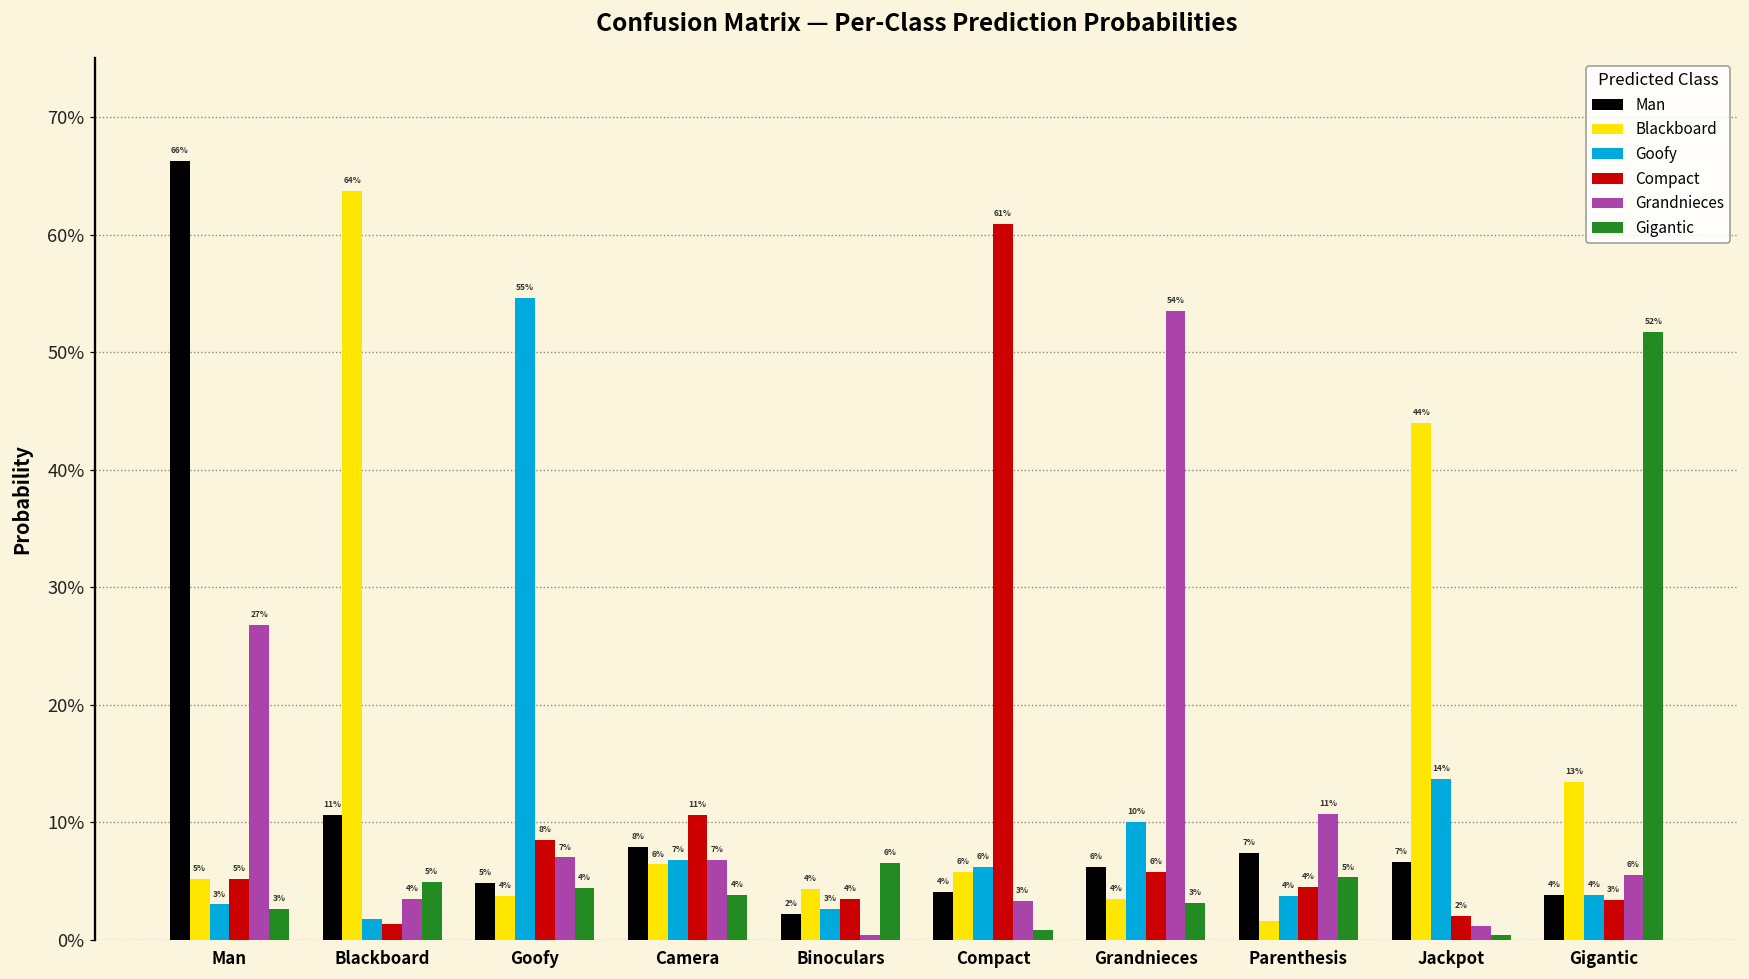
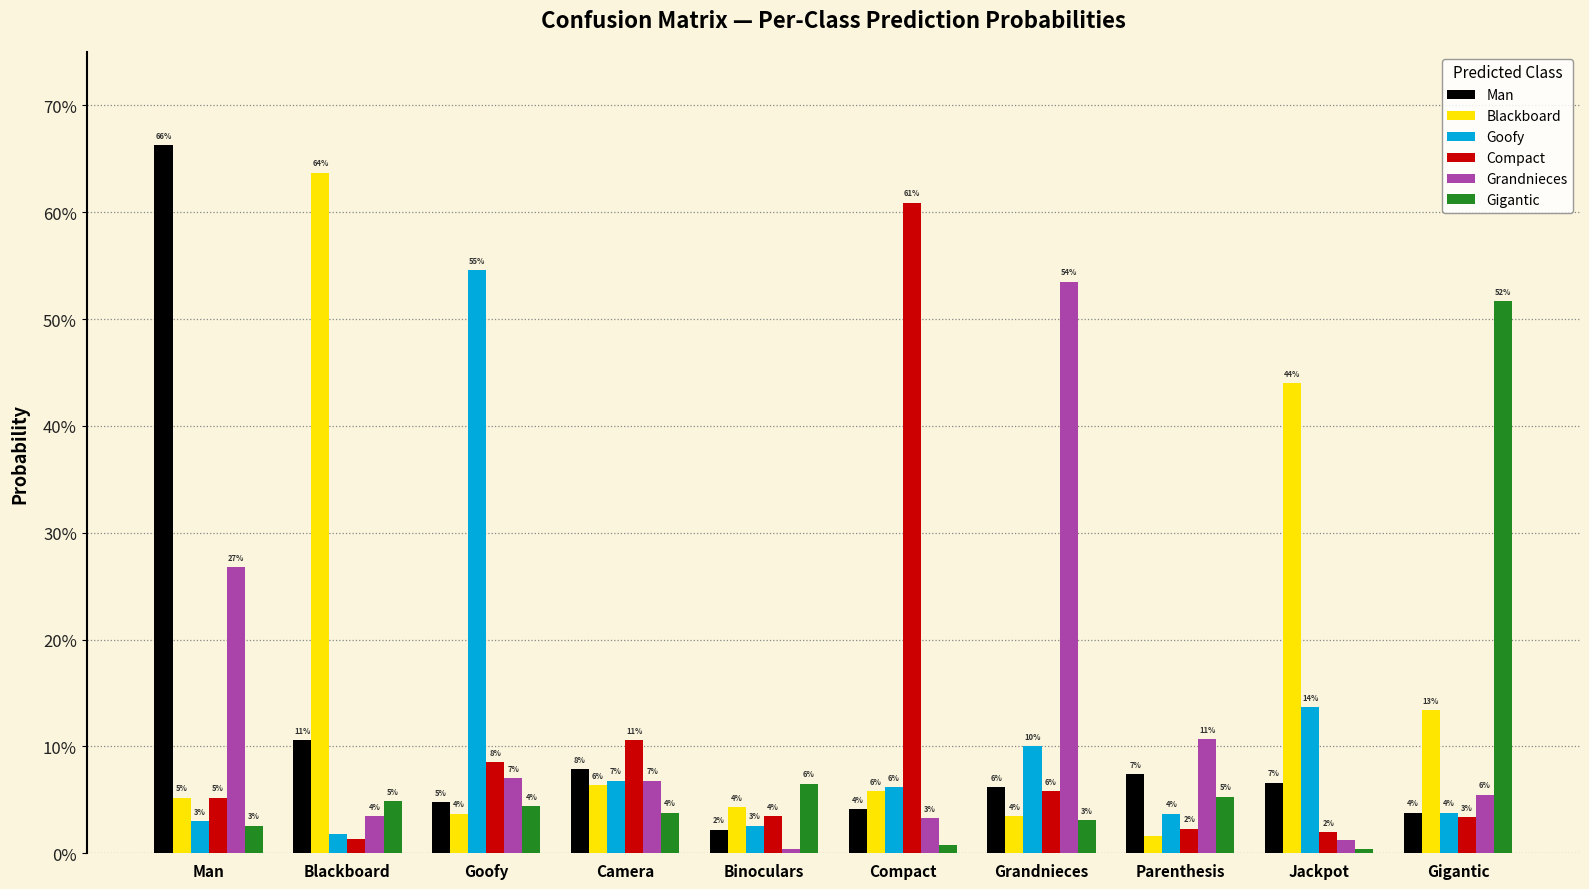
Compact, Parenthesis: 4% -> 2%
